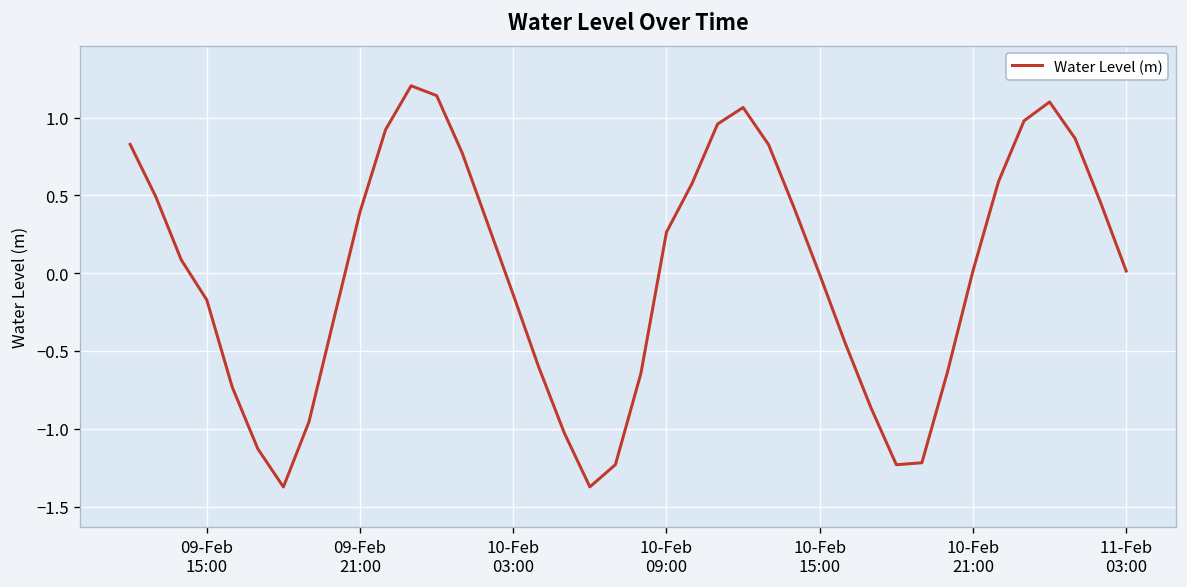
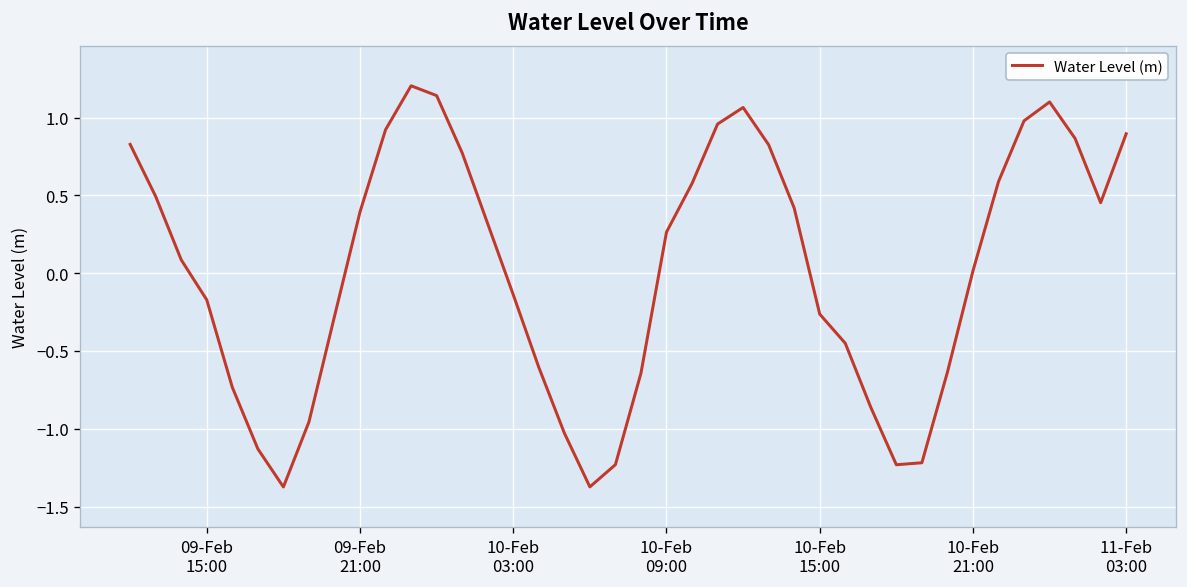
10-Feb 15:00: -0.01 -> -0.26
11-Feb 03:00: 0.01 -> 0.90
